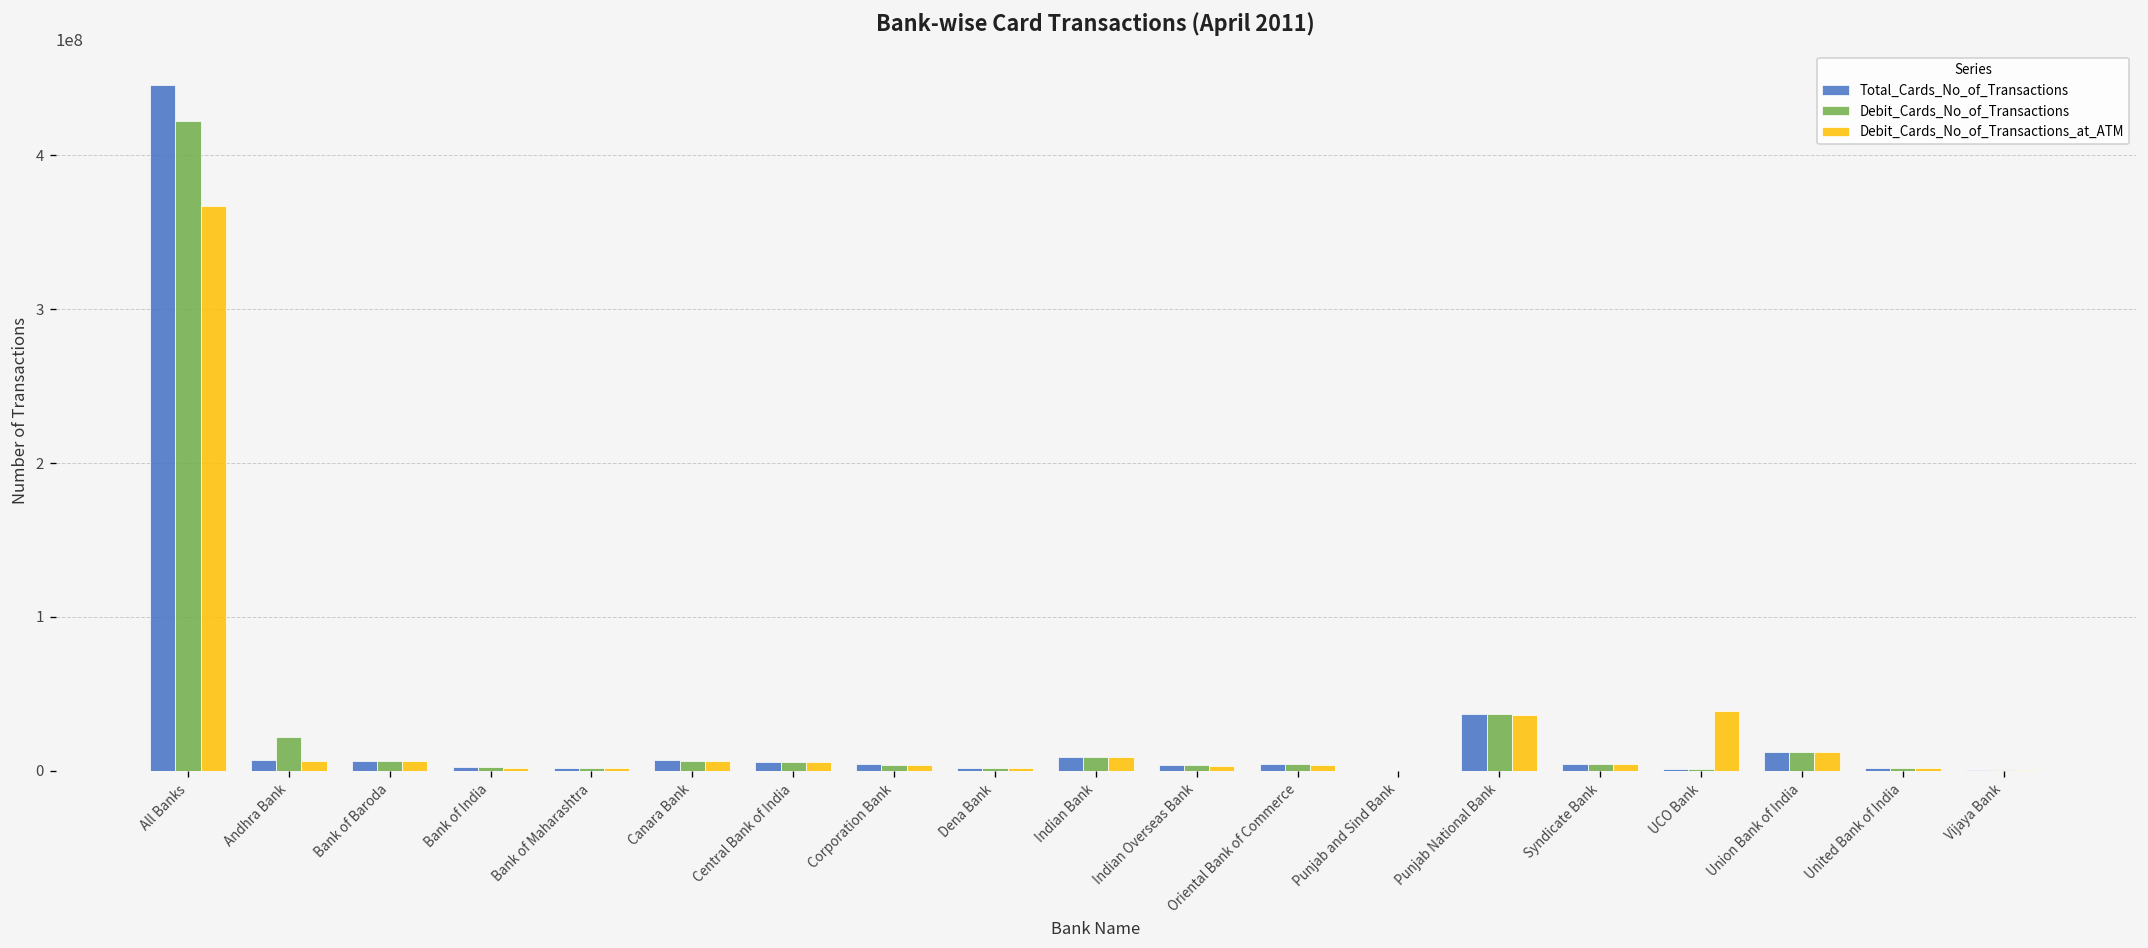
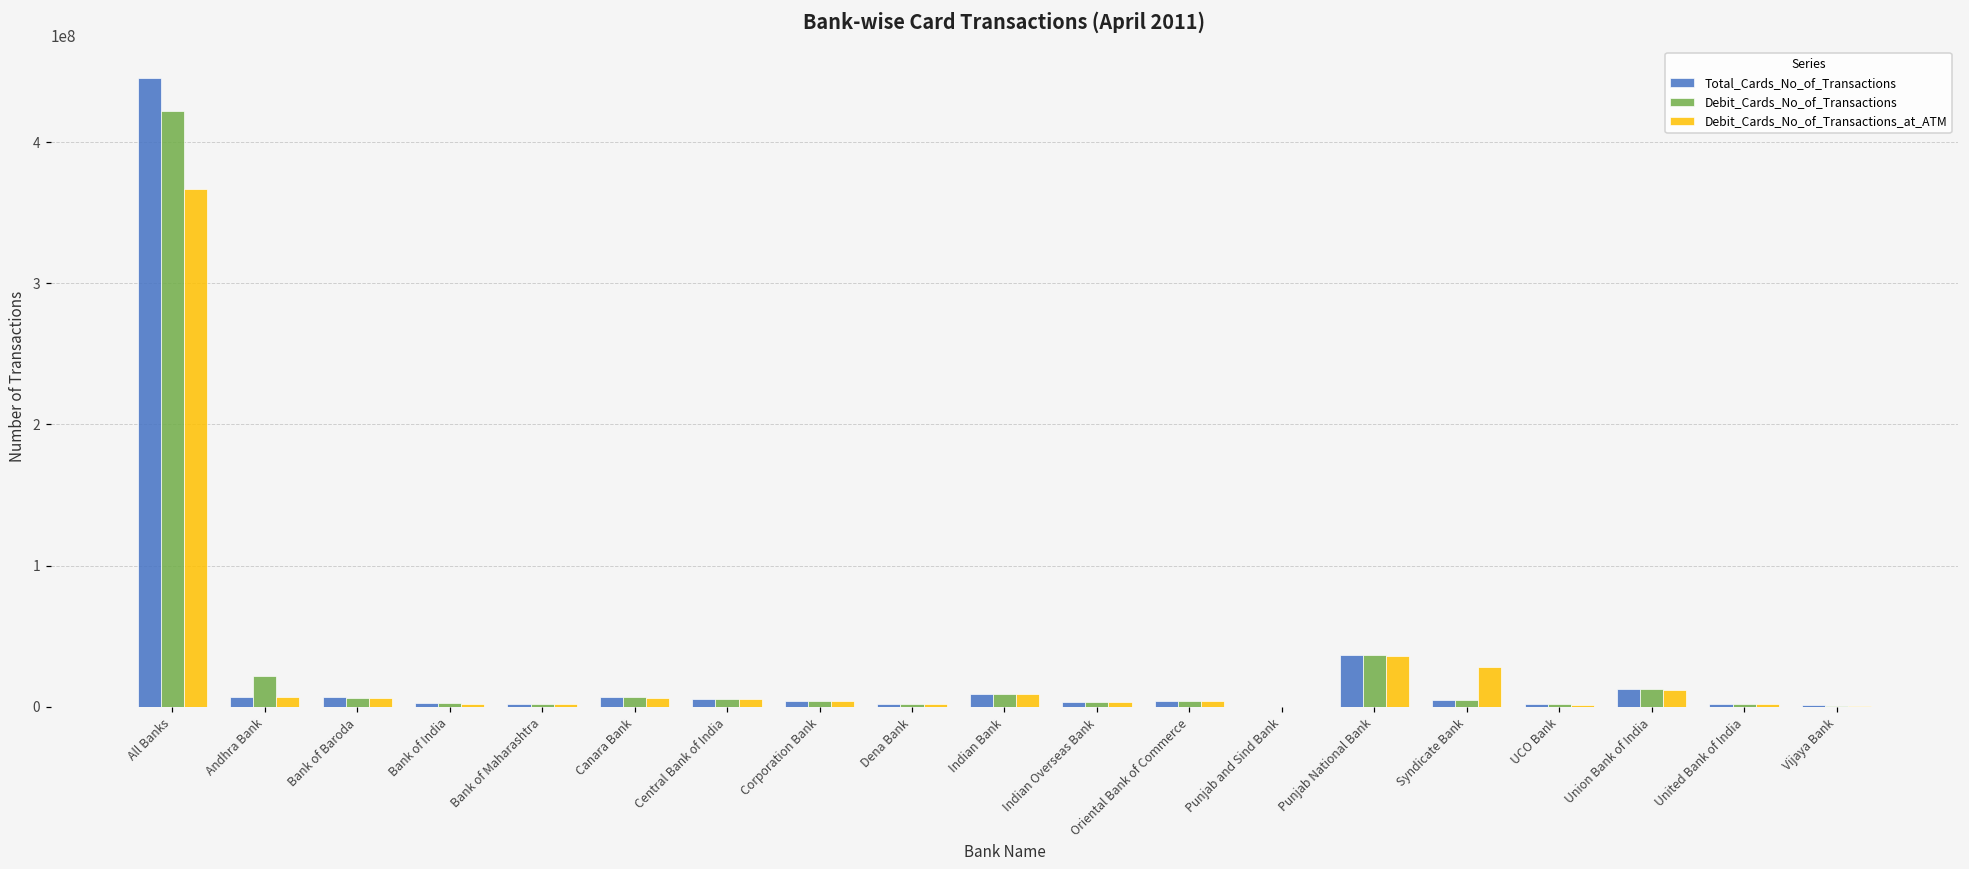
Debit_Cards_No_of_Transactions_at_ATM, Syndicate Bank: 4000000 -> 28000000
Debit_Cards_No_of_Transactions_at_ATM, UCO Bank: 39000000 -> 1000000
